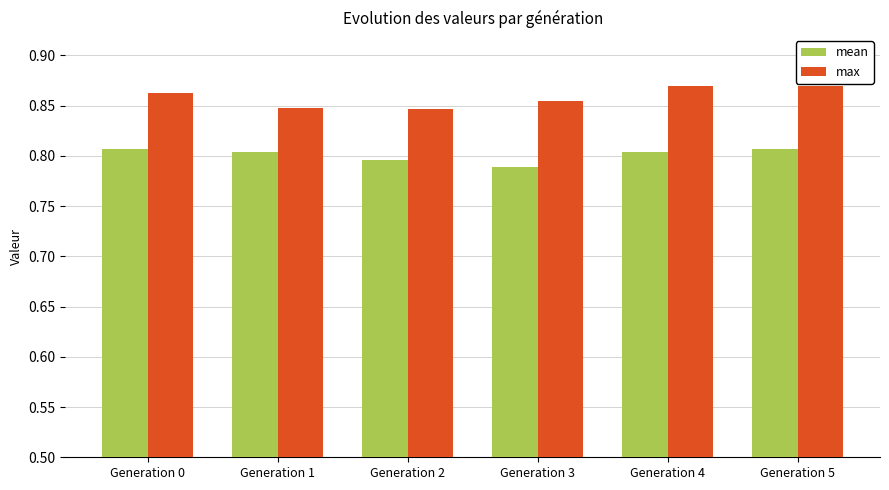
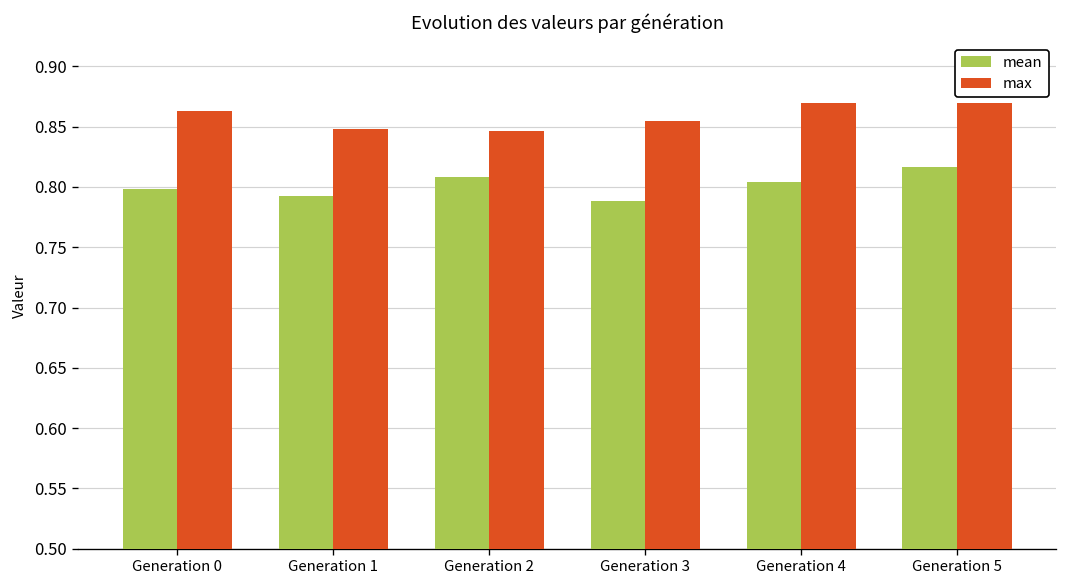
mean, Generation 0: 0.807 -> 0.798
mean, Generation 1: 0.804 -> 0.793
mean, Generation 2: 0.796 -> 0.808
mean, Generation 5: 0.807 -> 0.816
